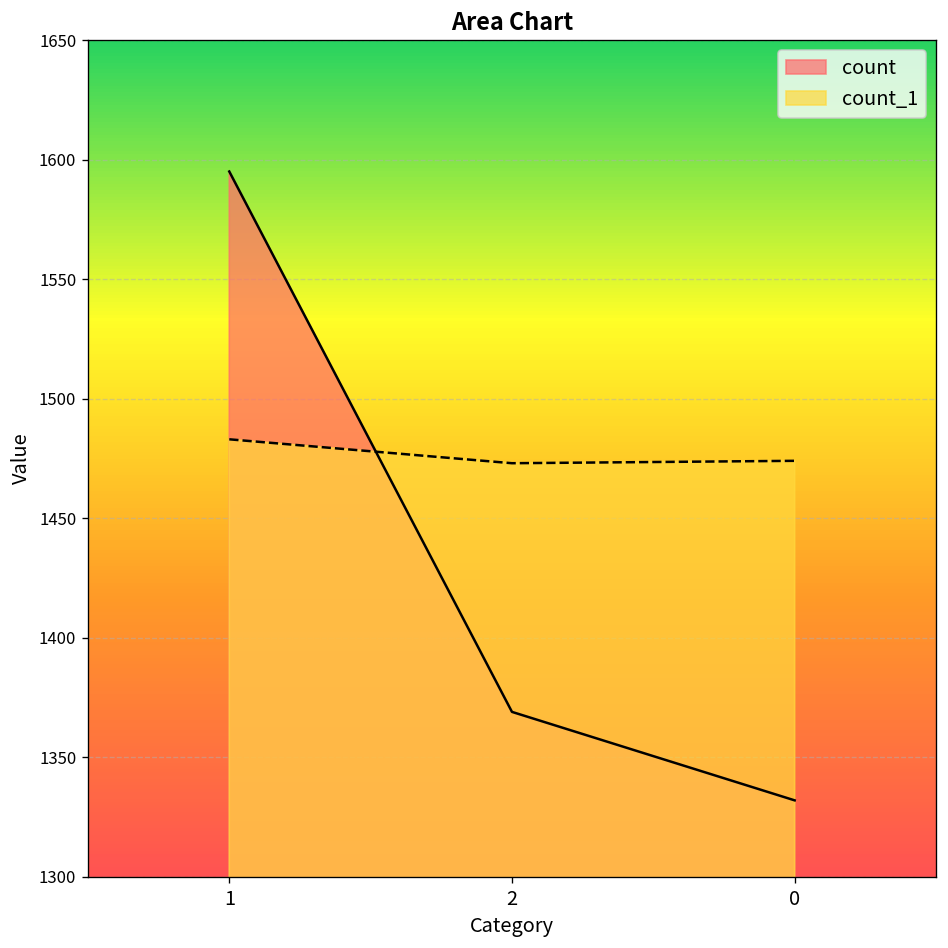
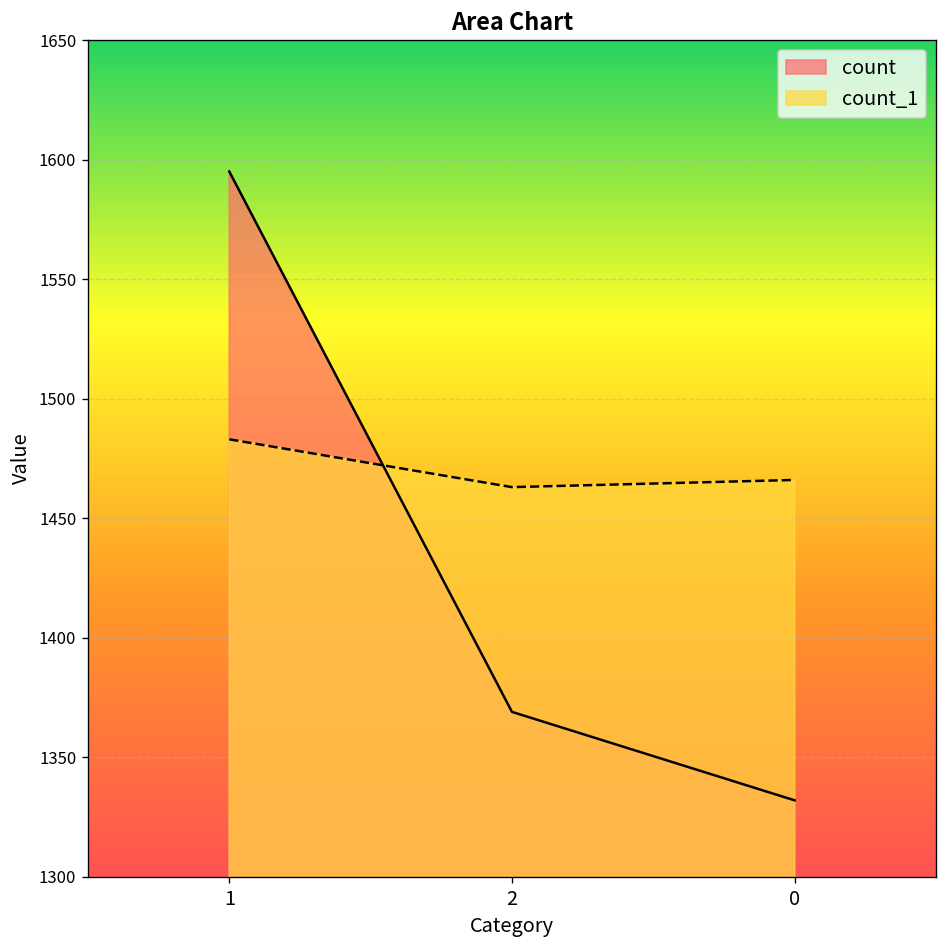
count_1, 2: 1473 -> 1463
count_1, 0: 1474 -> 1466
